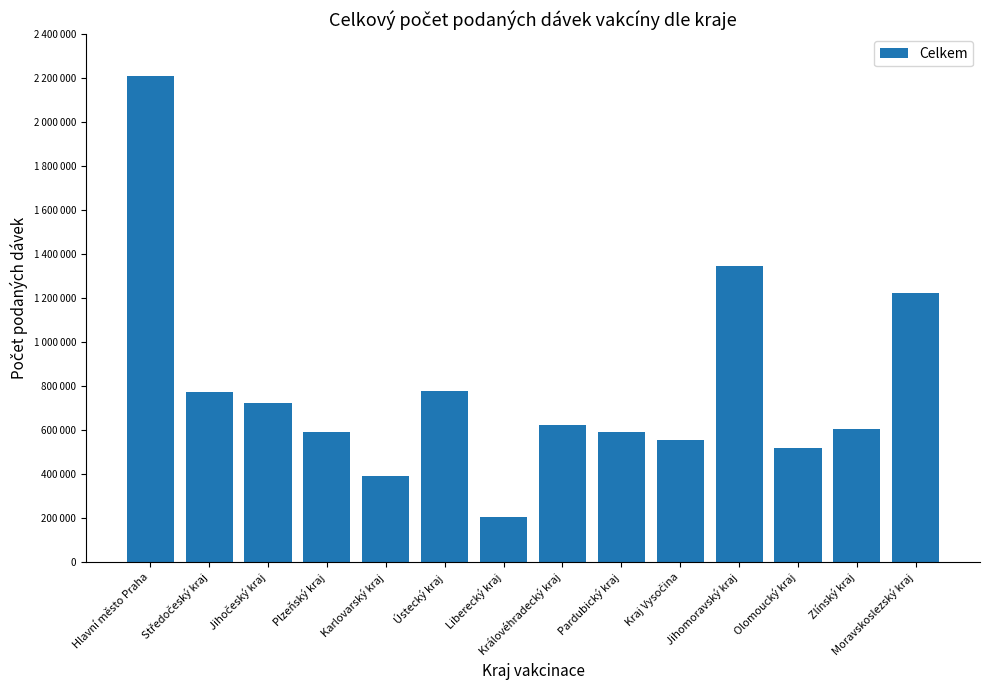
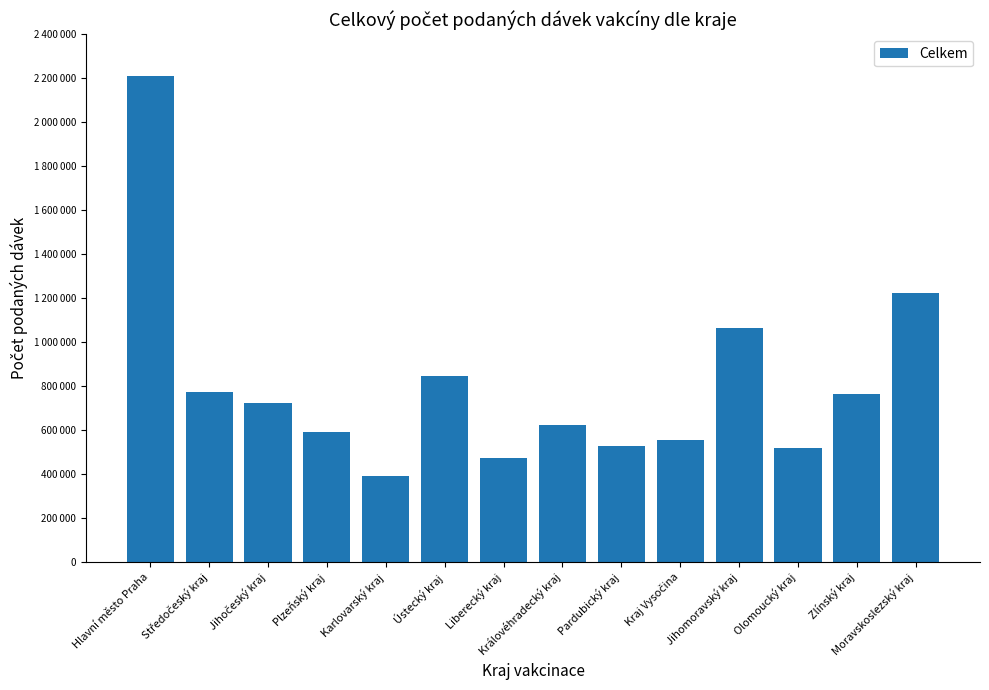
Ústecký kraj: 780000 -> 850000
Liberecký kraj: 210000 -> 470000
Pardubický kraj: 590000 -> 530000
Jihomoravský kraj: 1340000 -> 1060000
Zlínský kraj: 610000 -> 760000
